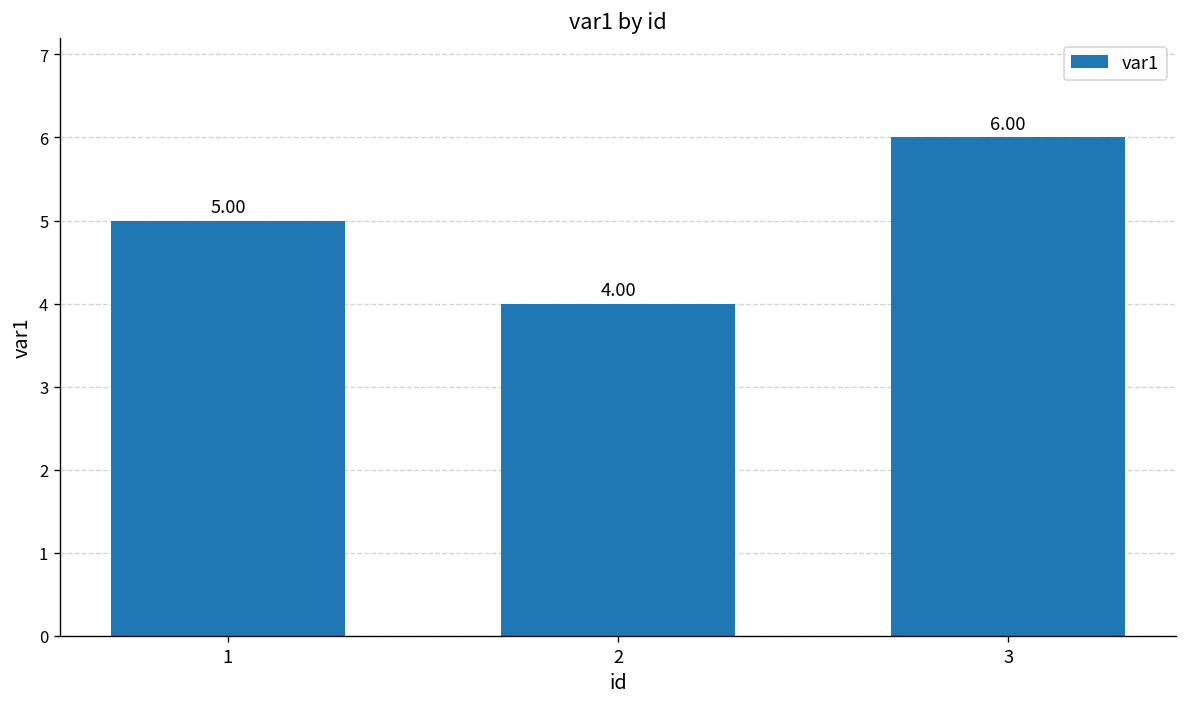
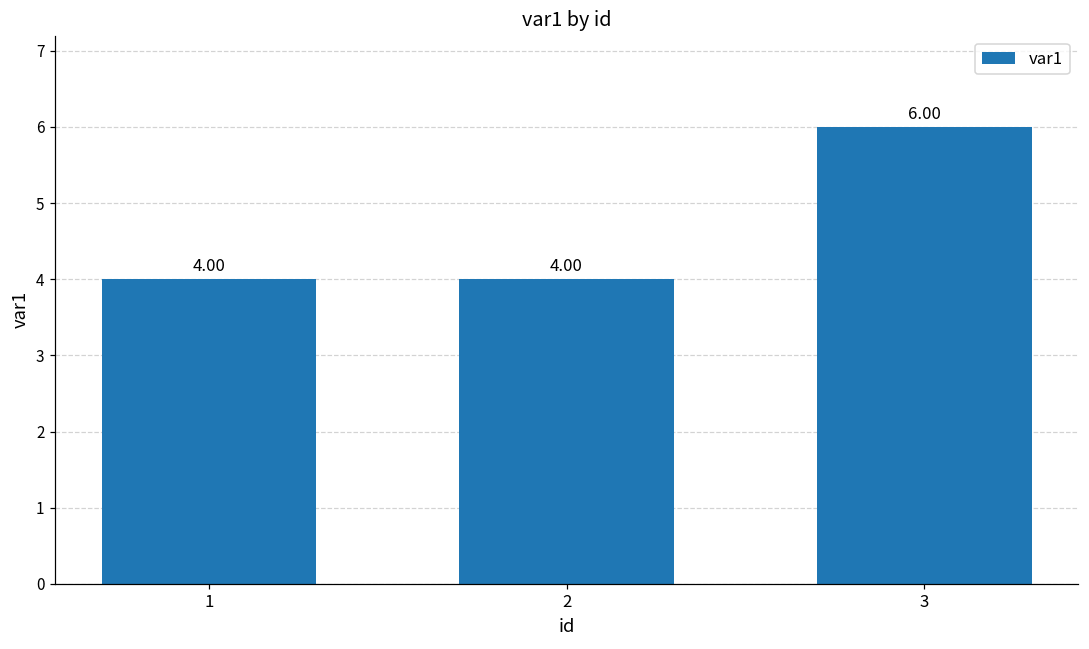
1: 5.00 -> 4.00
